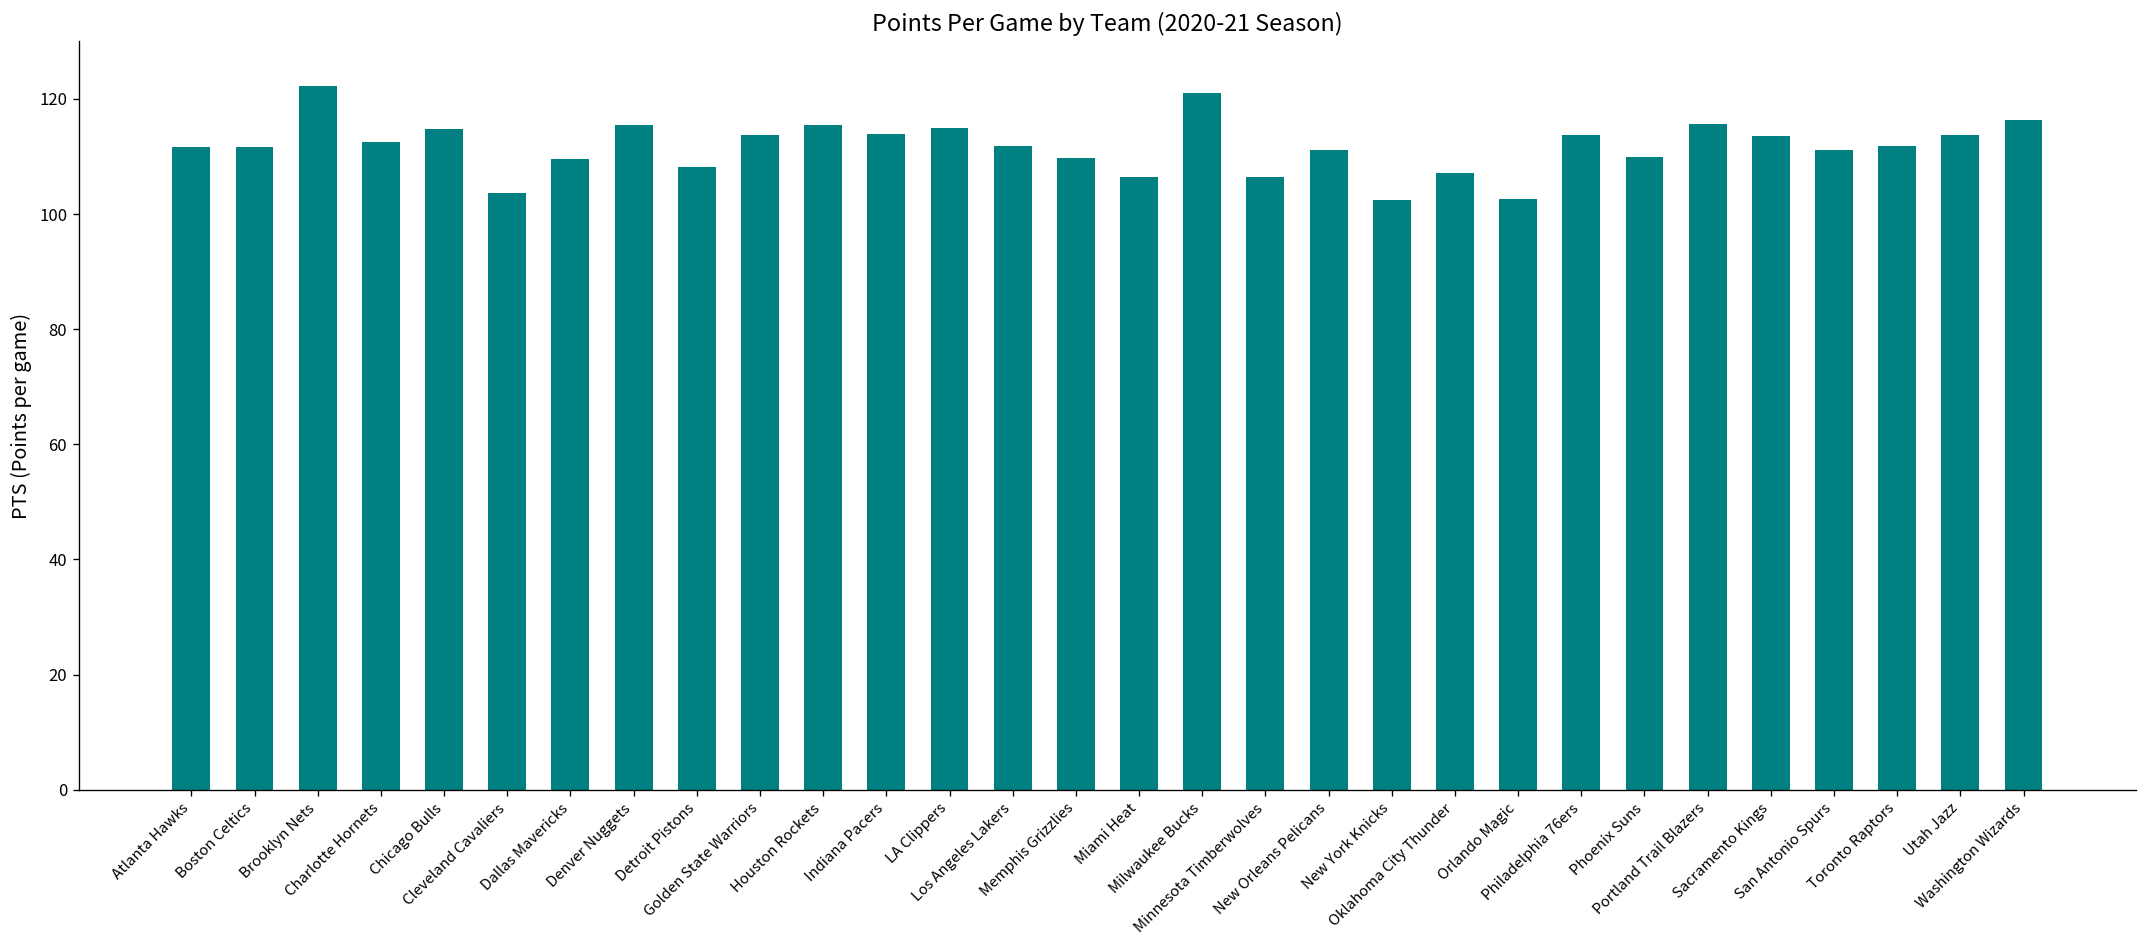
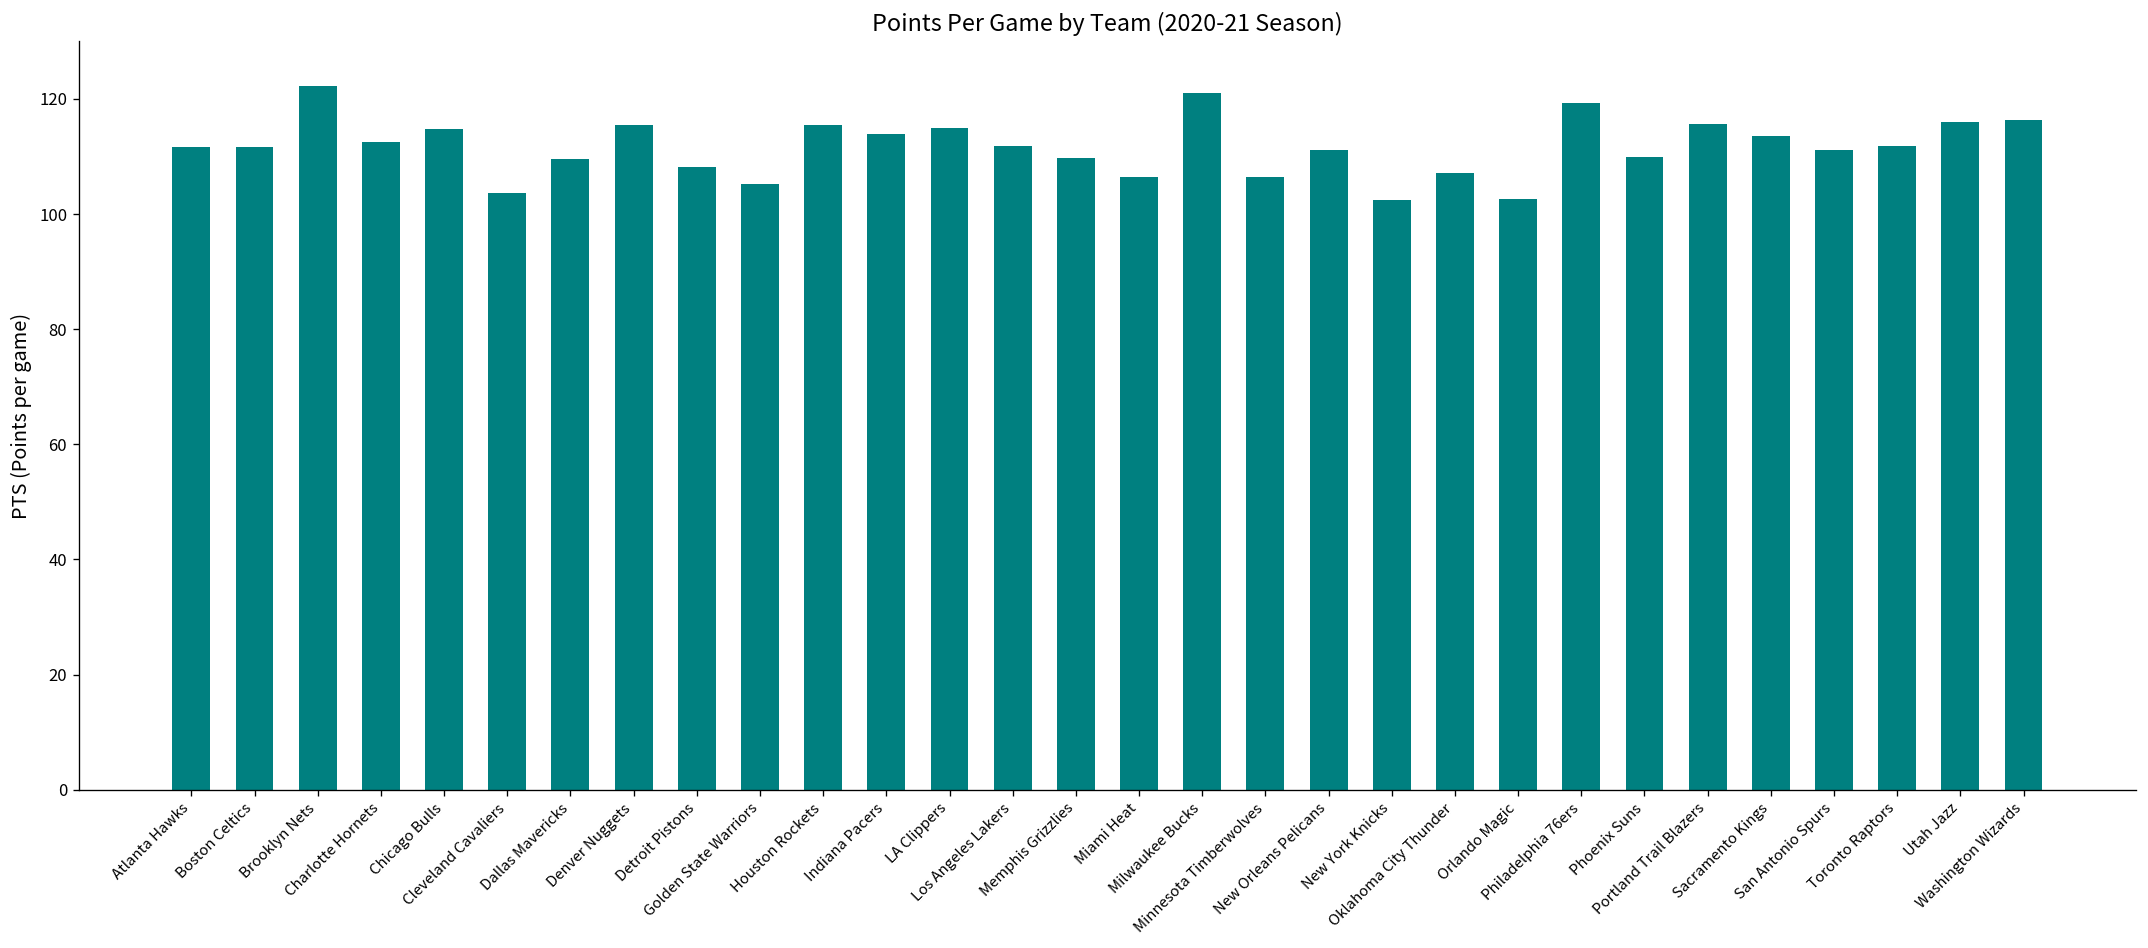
Golden State Warriors: 114 -> 105
Philadelphia 76ers: 114 -> 119
Utah Jazz: 114 -> 116
